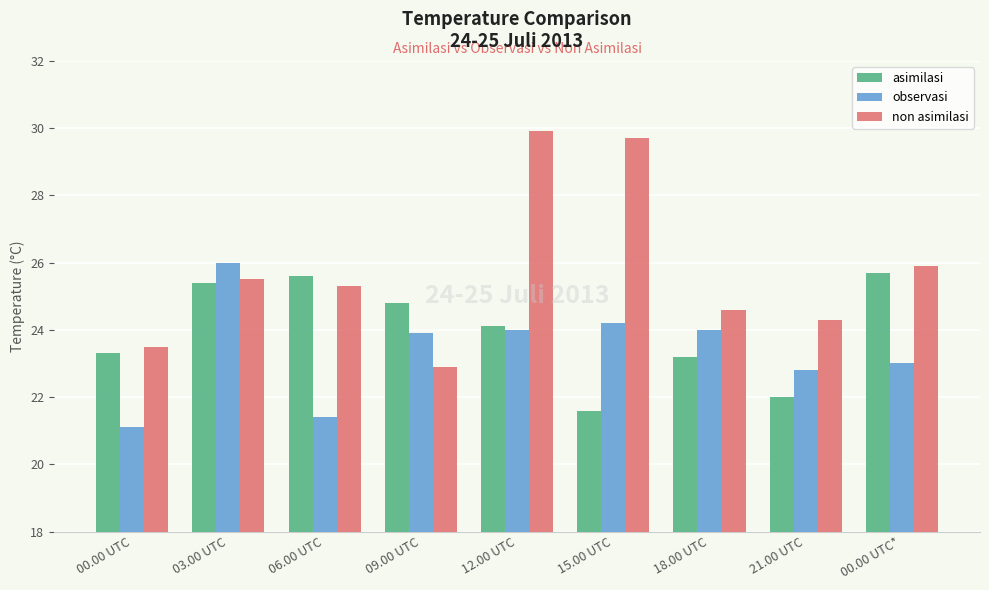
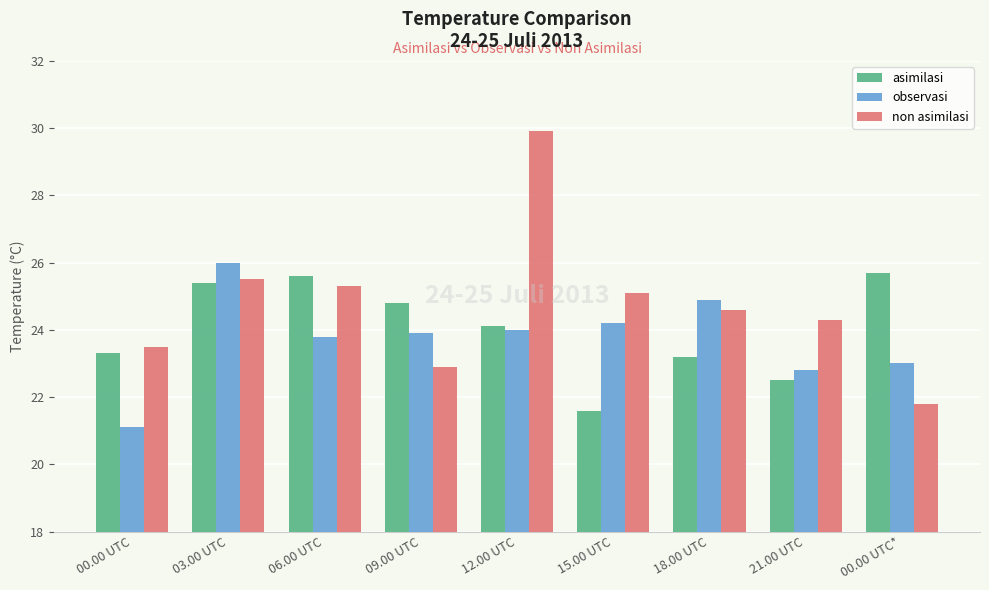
observasi, 06.00 UTC: 21.4 -> 23.8
non asimilasi, 15.00 UTC: 29.7 -> 25.1
observasi, 18.00 UTC: 24.0 -> 24.9
asimilasi, 21.00 UTC: 22.0 -> 22.5
non asimilasi, 00.00 UTC*: 25.9 -> 21.8
